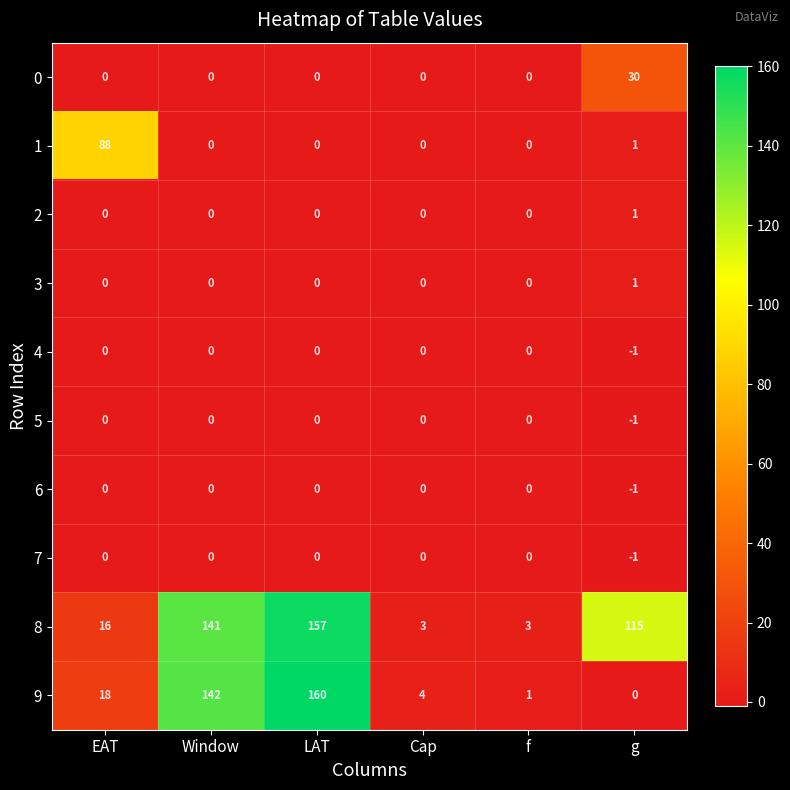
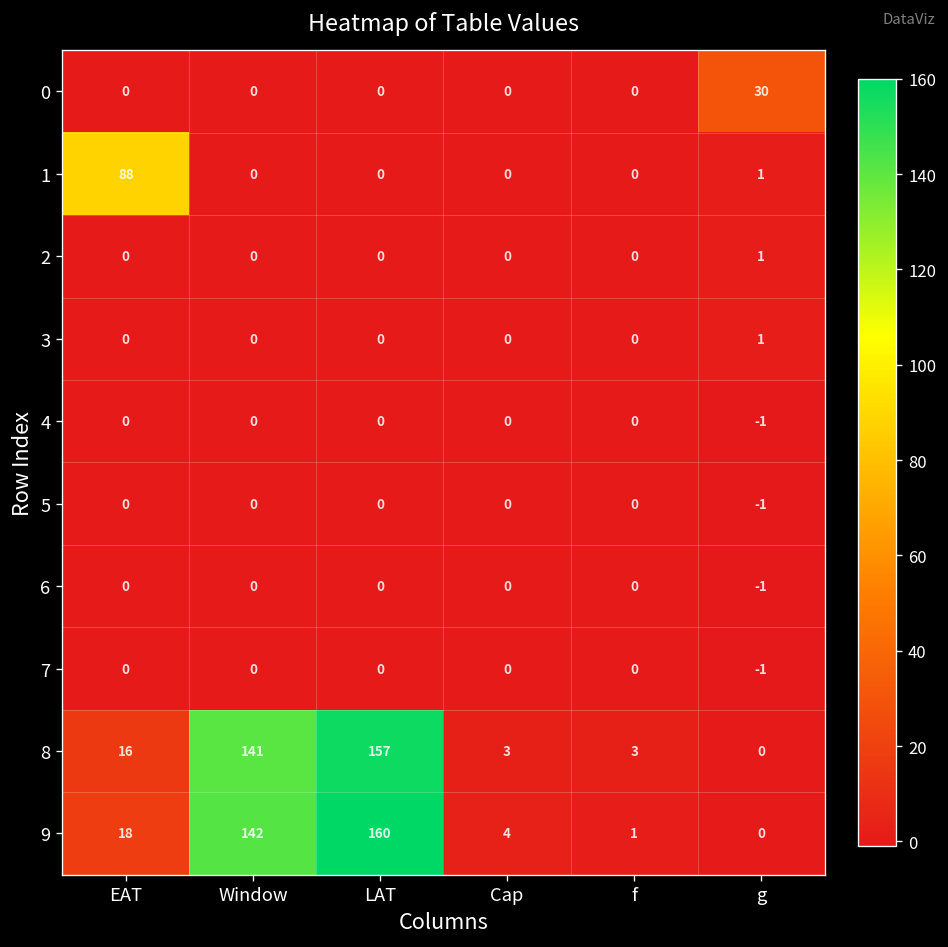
8, g: 115 -> 0
